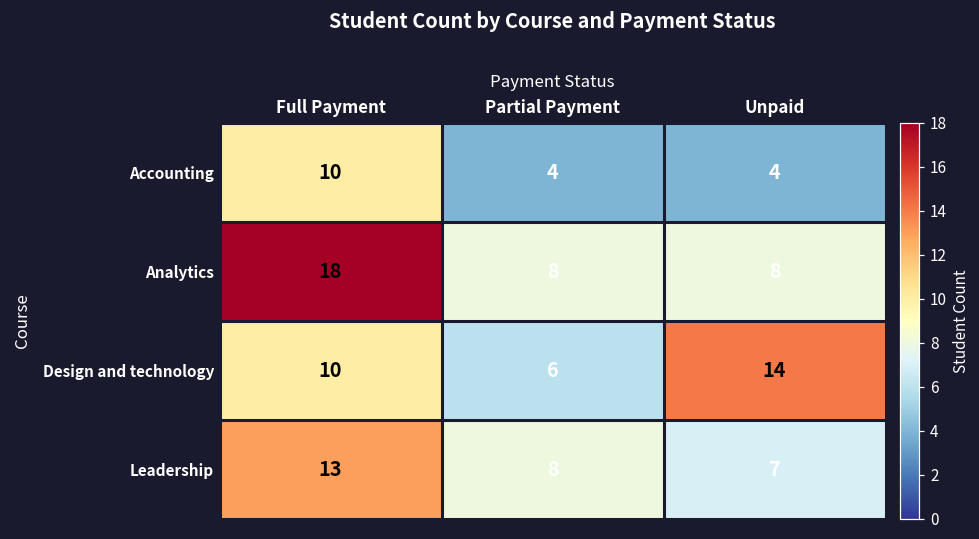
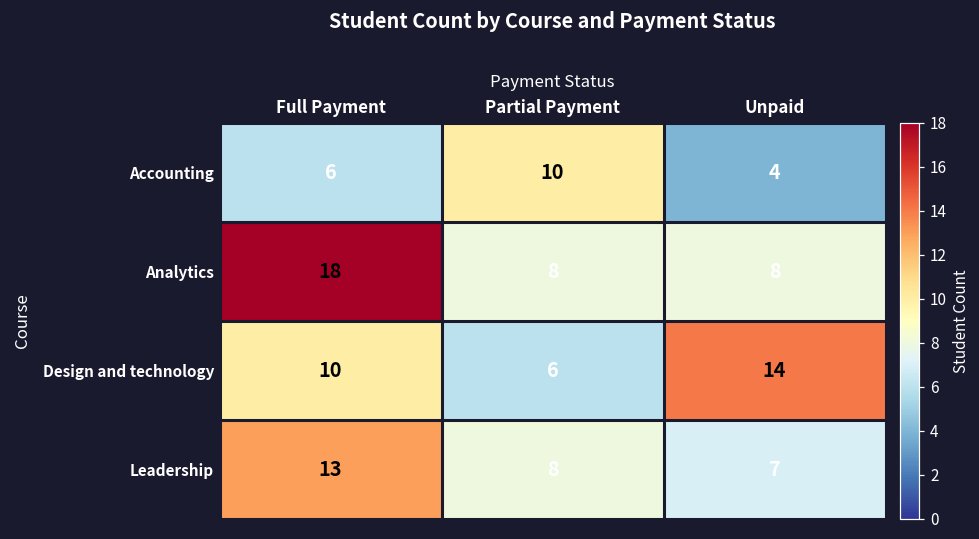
Accounting, Full Payment: 10 -> 6
Accounting, Partial Payment: 4 -> 10
